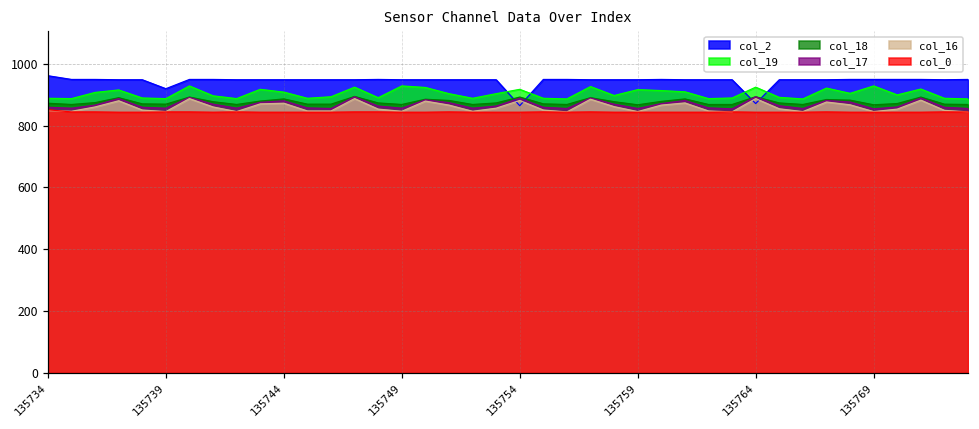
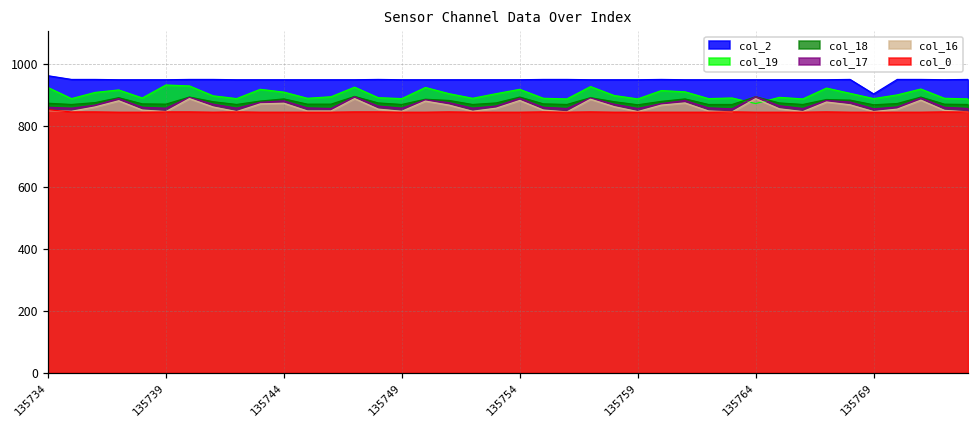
col_19, 135734: 890 -> 920
col_2, 135739: 920 -> 950
col_19, 135739: 890 -> 930
col_19, 135749: 930 -> 890
col_2, 135754: 860 -> 950
col_19, 135759: 920 -> 890
col_2, 135764: 870 -> 950
col_19, 135764: 920 -> 870
col_2, 135769: 950 -> 900
col_19, 135769: 930 -> 890
